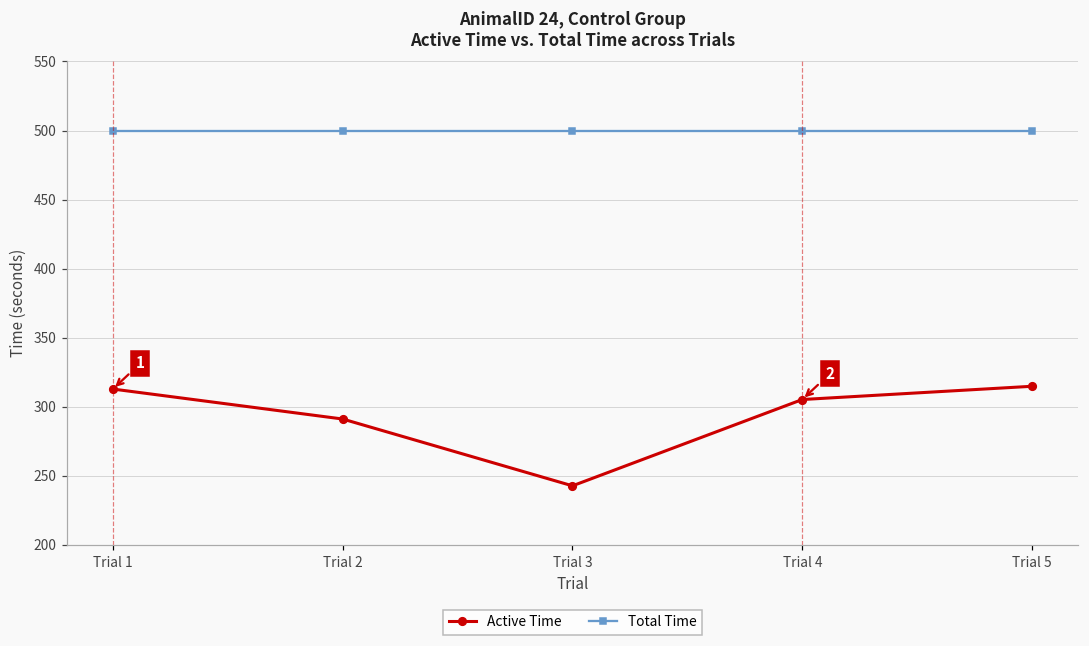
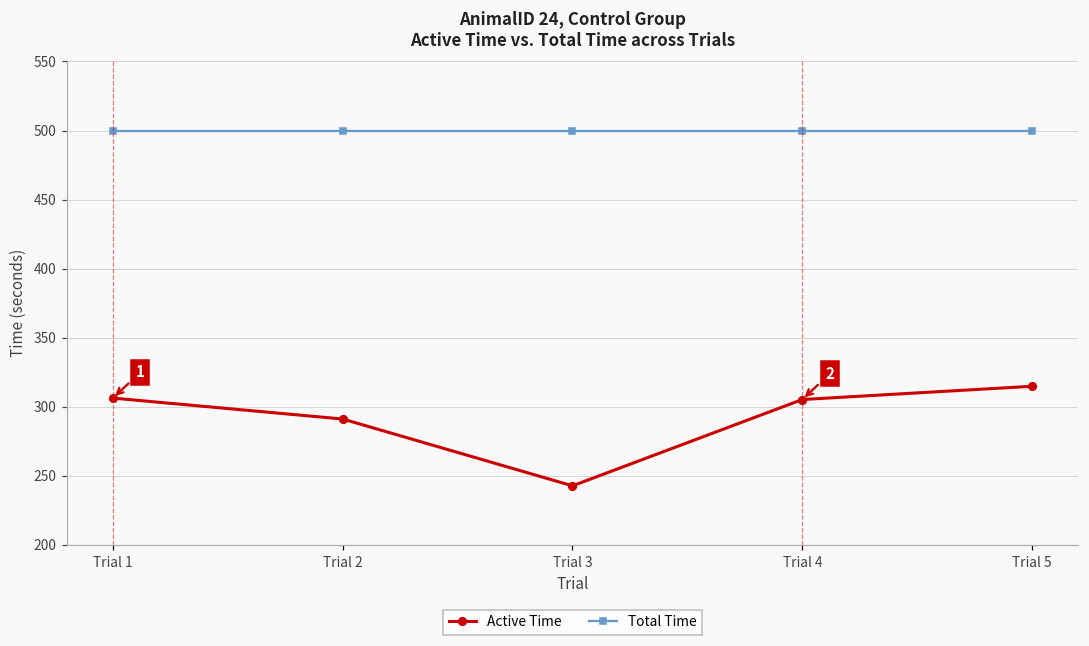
Active Time, Trial 1: 313 -> 306
